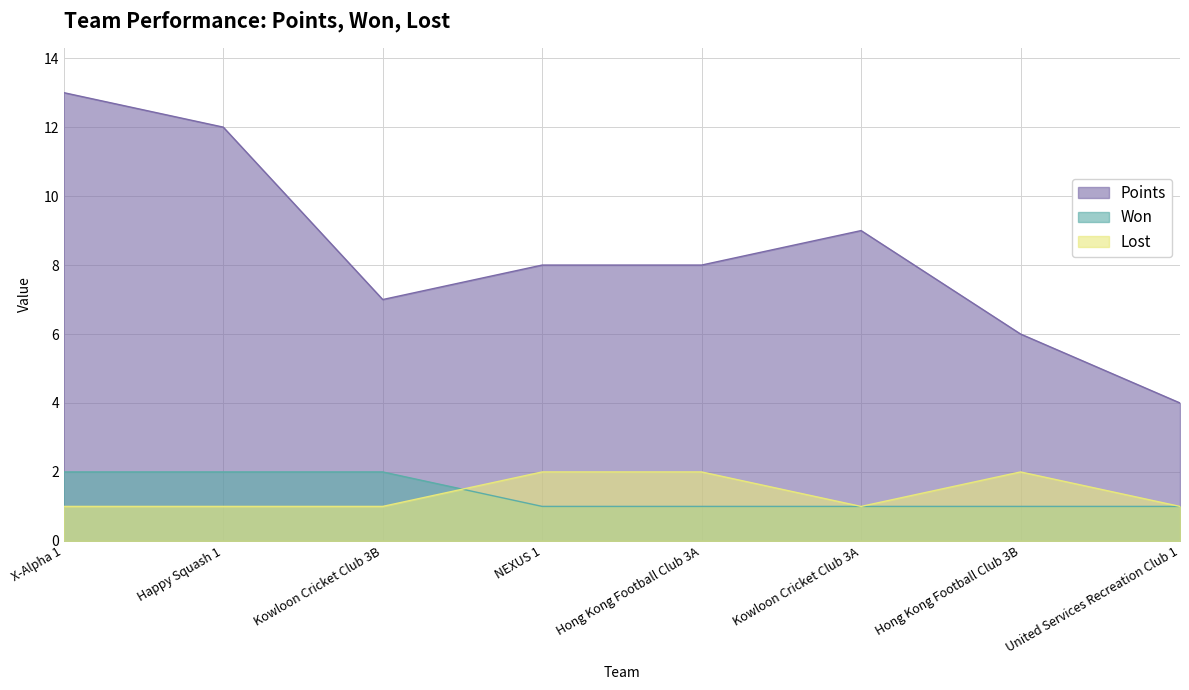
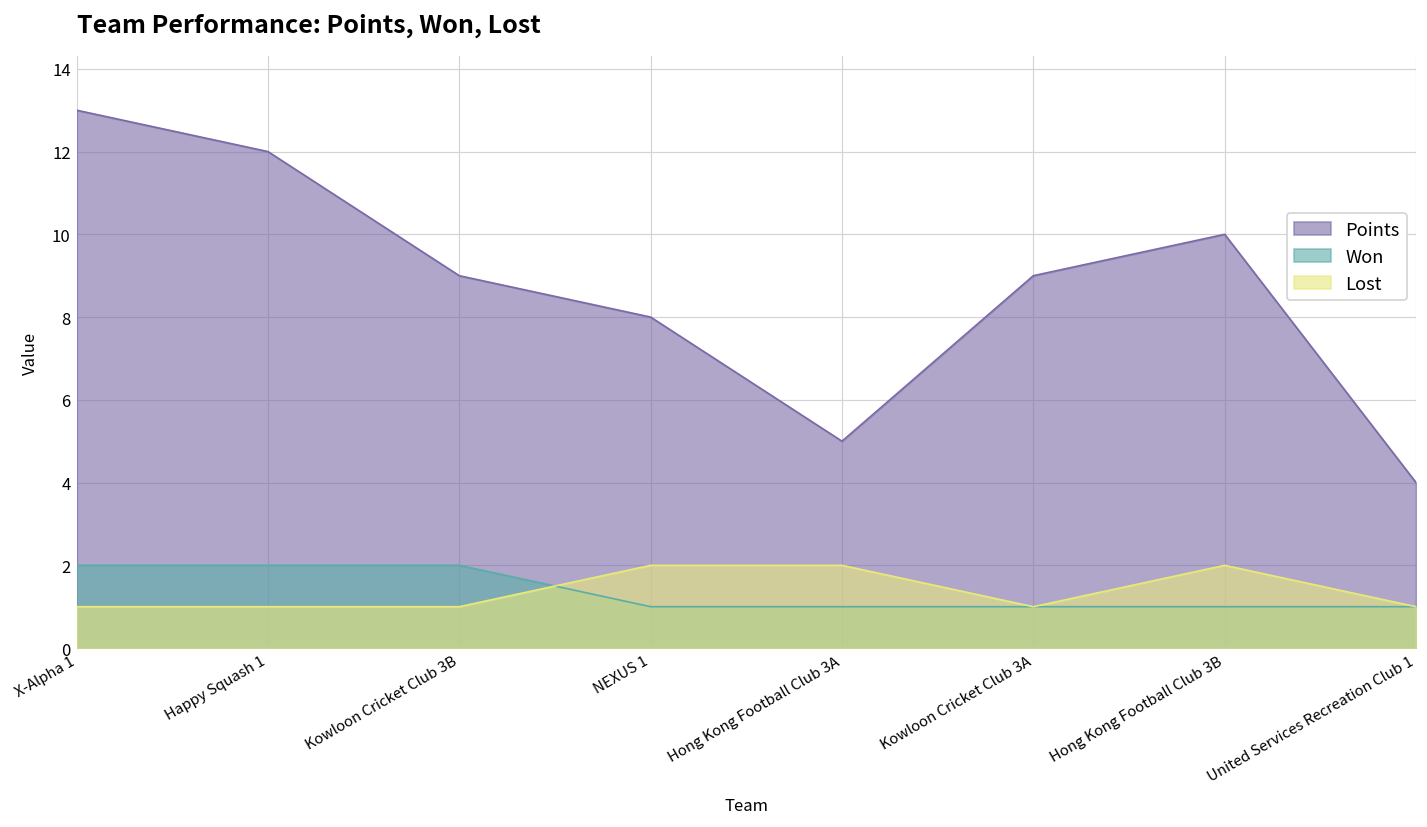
Points, Kowloon Cricket Club 3B: 7 -> 9
Points, Hong Kong Football Club 3A: 8 -> 5
Points, Hong Kong Football Club 3B: 6 -> 10
